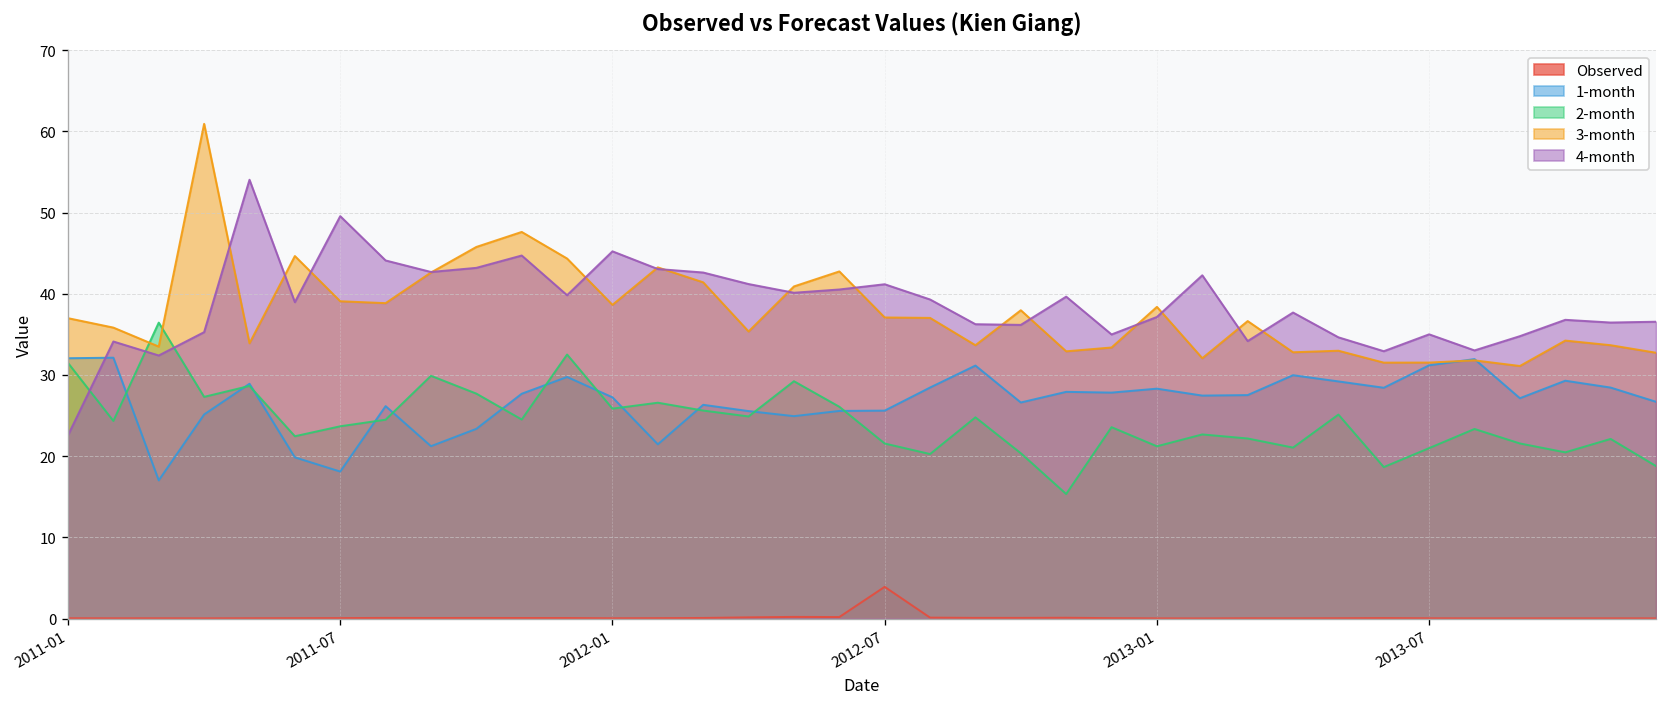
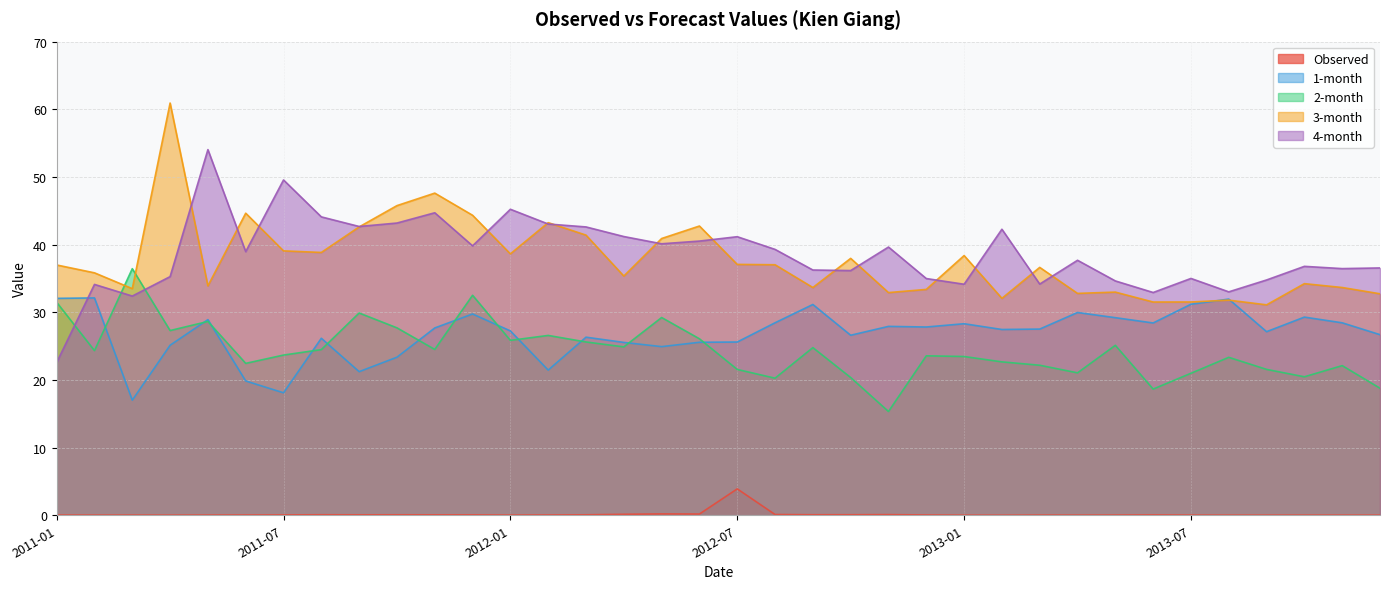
2-month, 2013-01: 21 -> 23
4-month, 2013-01: 37 -> 34
